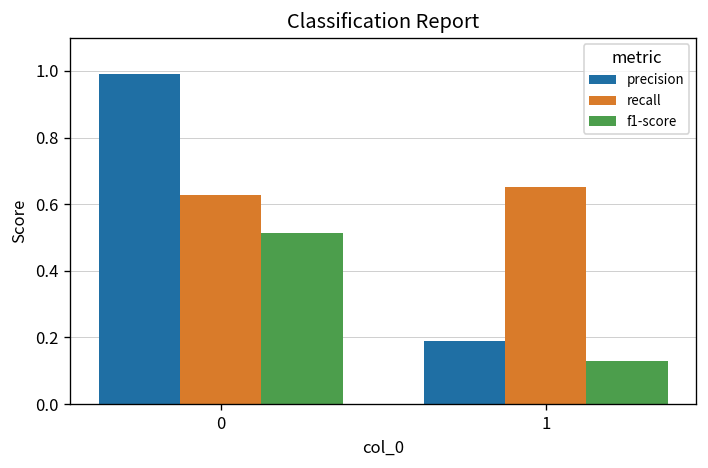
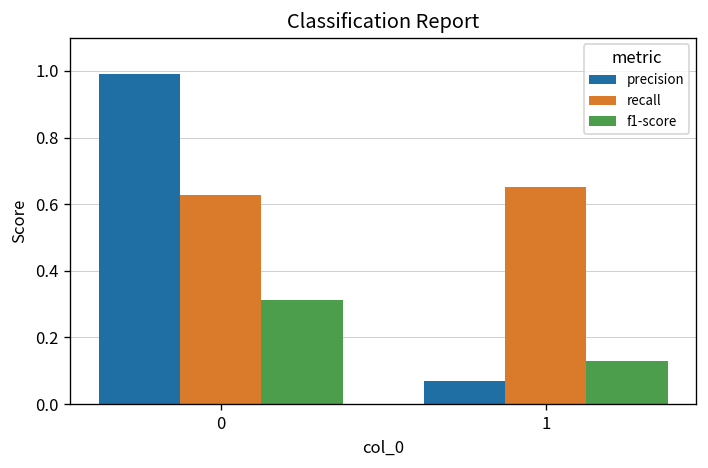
f1-score, 0: 0.51 -> 0.31
precision, 1: 0.19 -> 0.07
